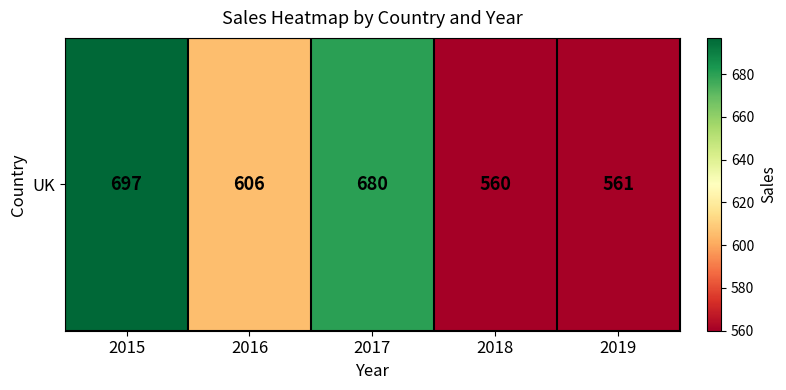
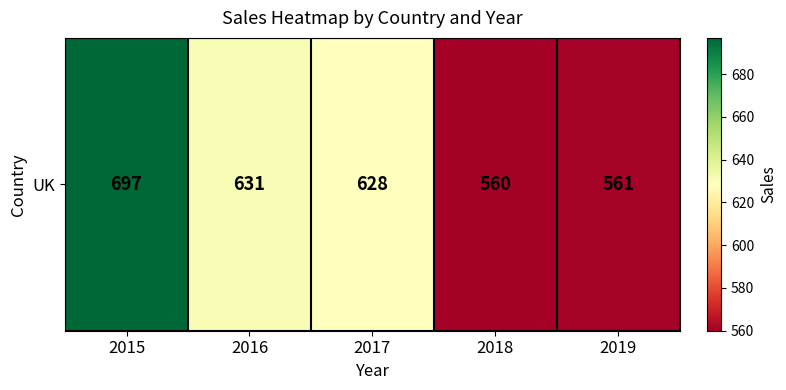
UK, 2016: 606 -> 631
UK, 2017: 680 -> 628
